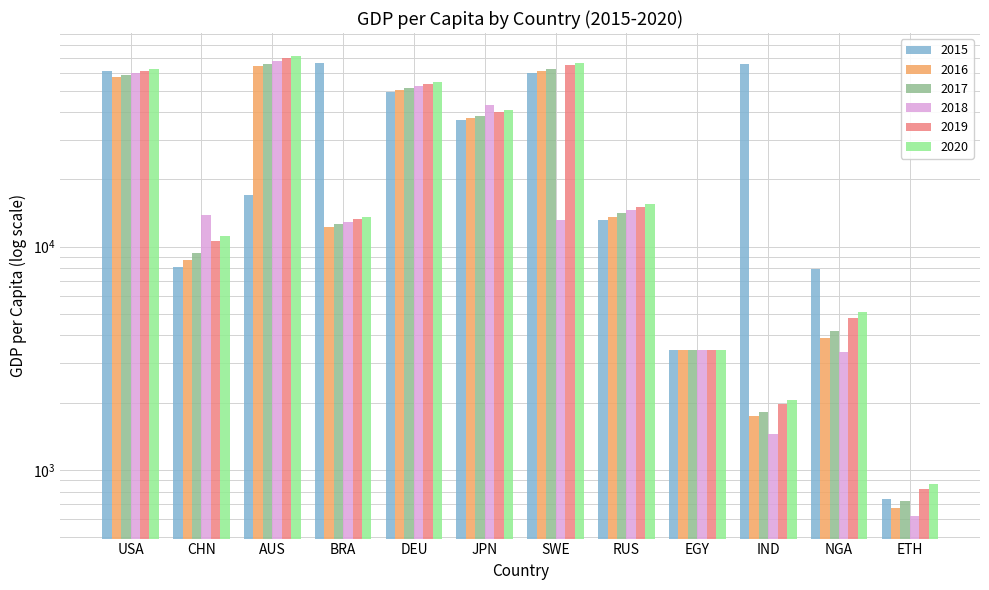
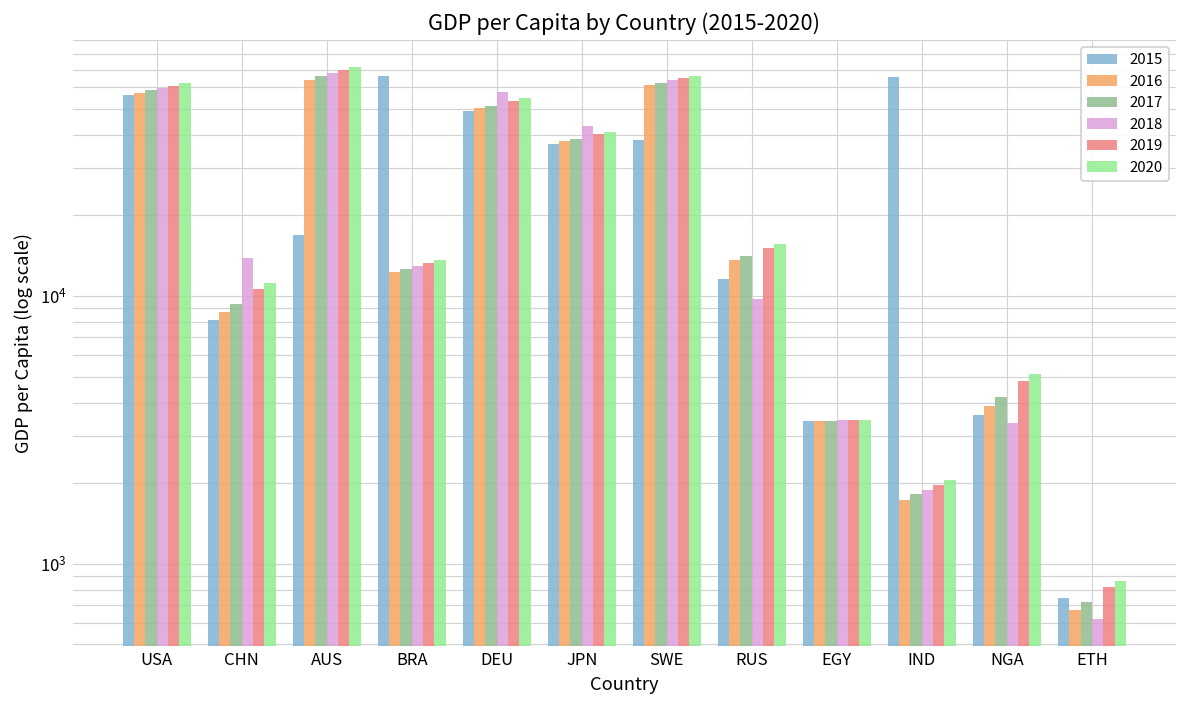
2015, USA: 61000 -> 56000
2018, DEU: 52000 -> 58000
2015, SWE: 60000 -> 38000
2018, SWE: 13000 -> 64000
2015, RUS: 13000 -> 12000
2018, RUS: 15000 -> 10000
2018, IND: 1400 -> 1900
2015, NGA: 7900 -> 3600
